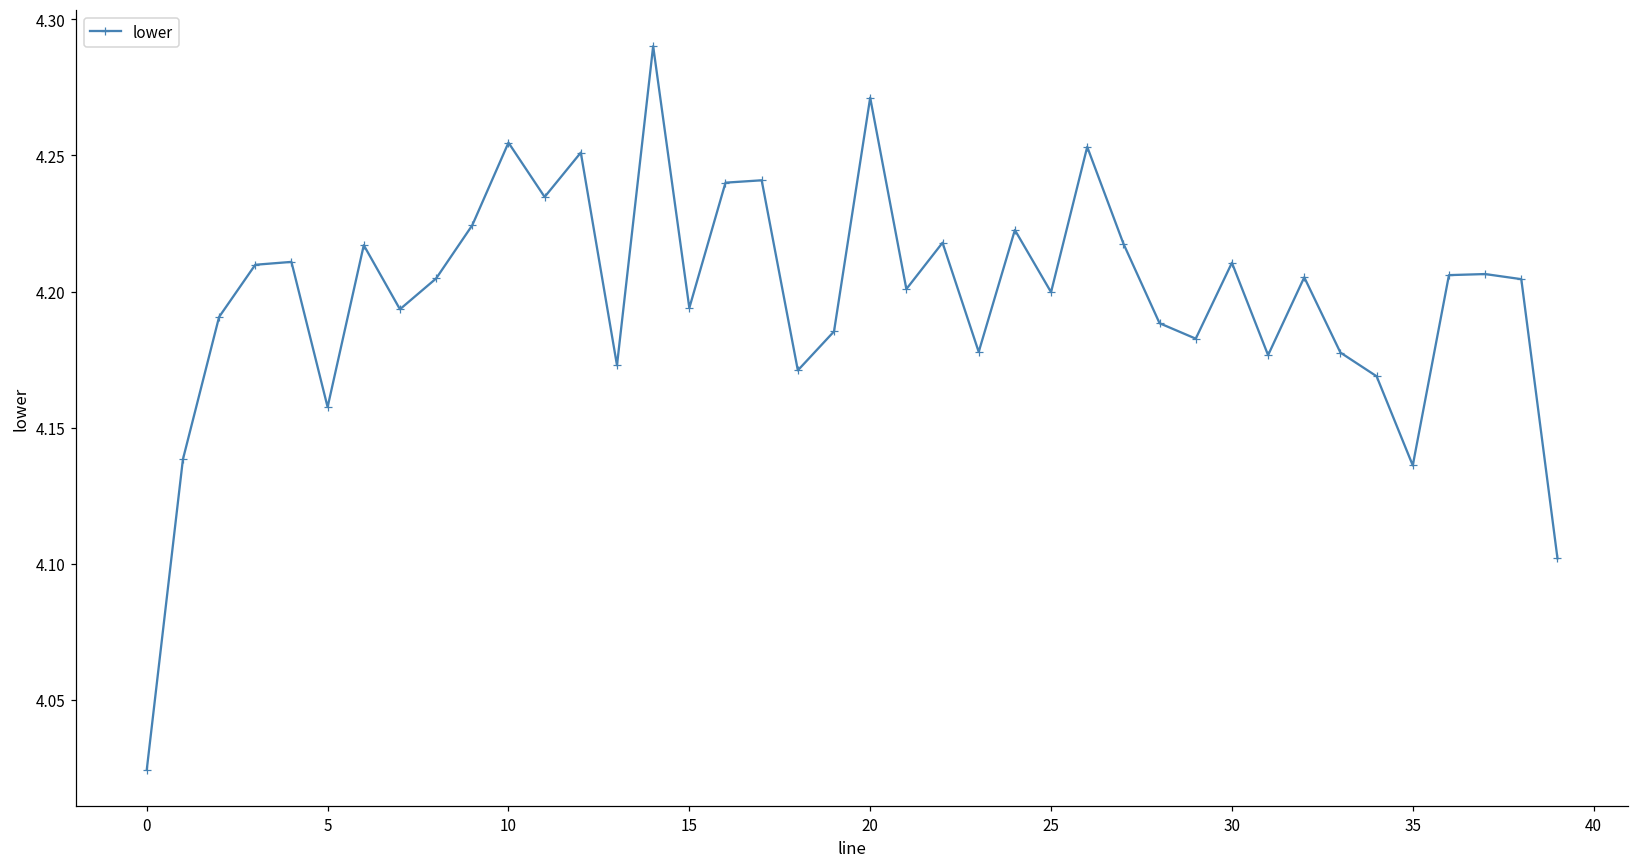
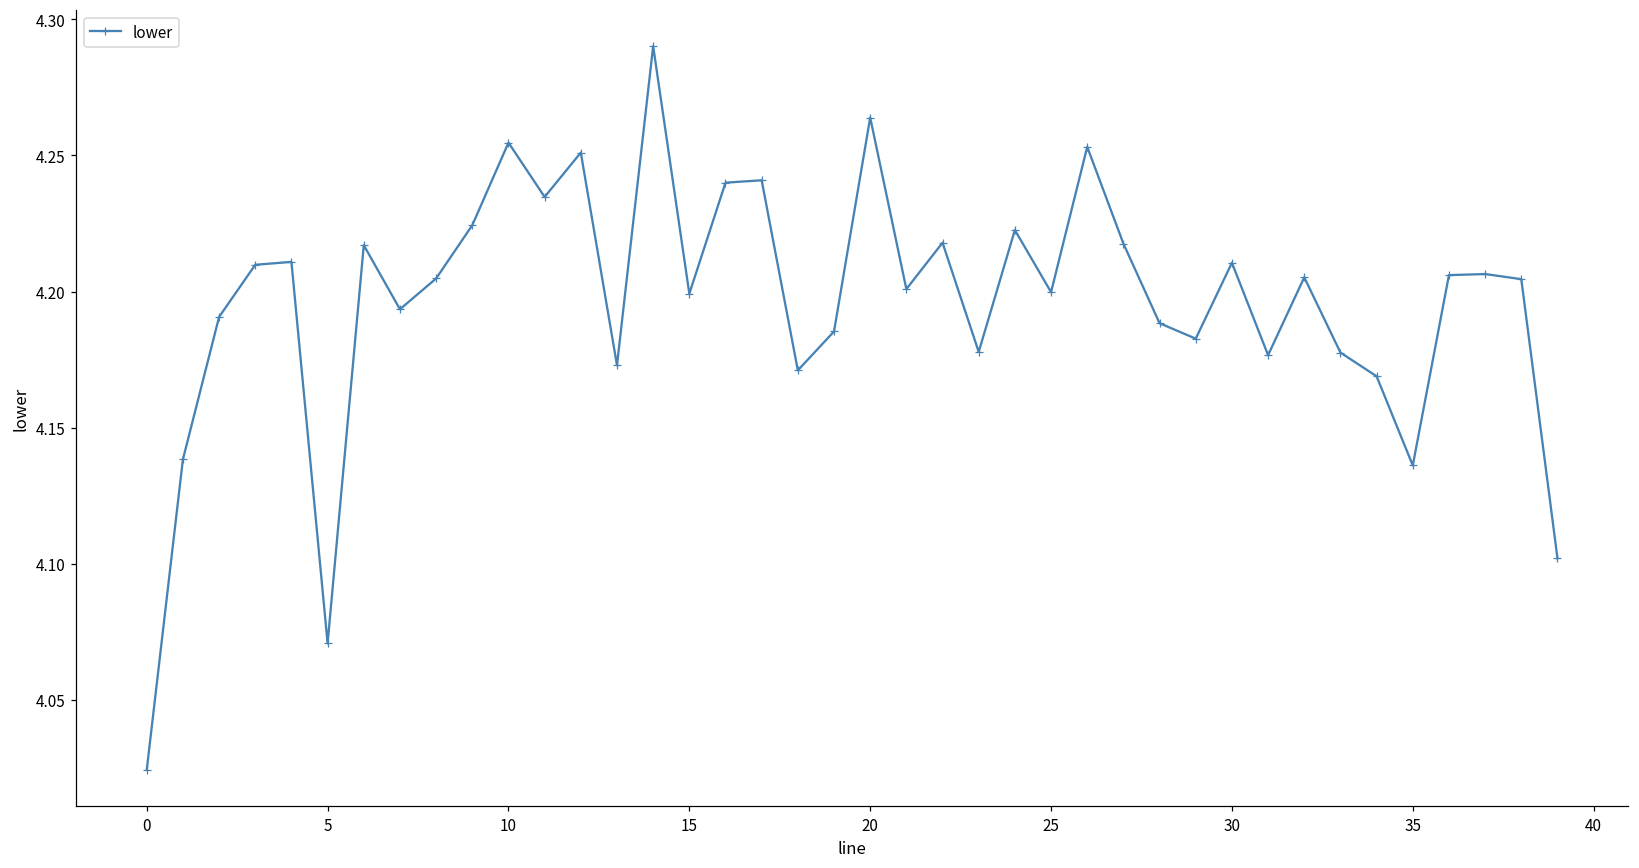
5: 4.158 -> 4.071
15: 4.194 -> 4.199
20: 4.271 -> 4.264
